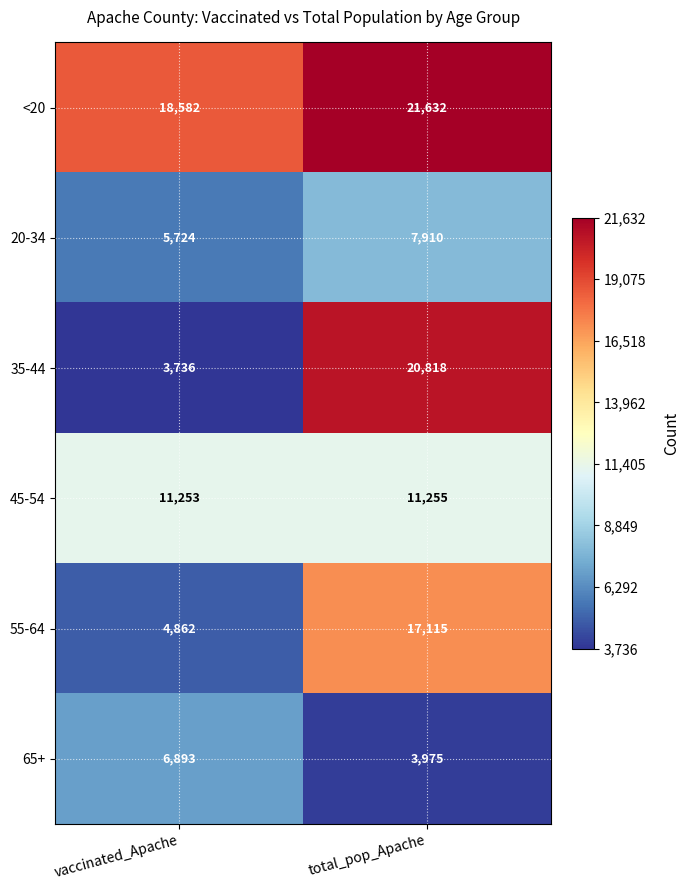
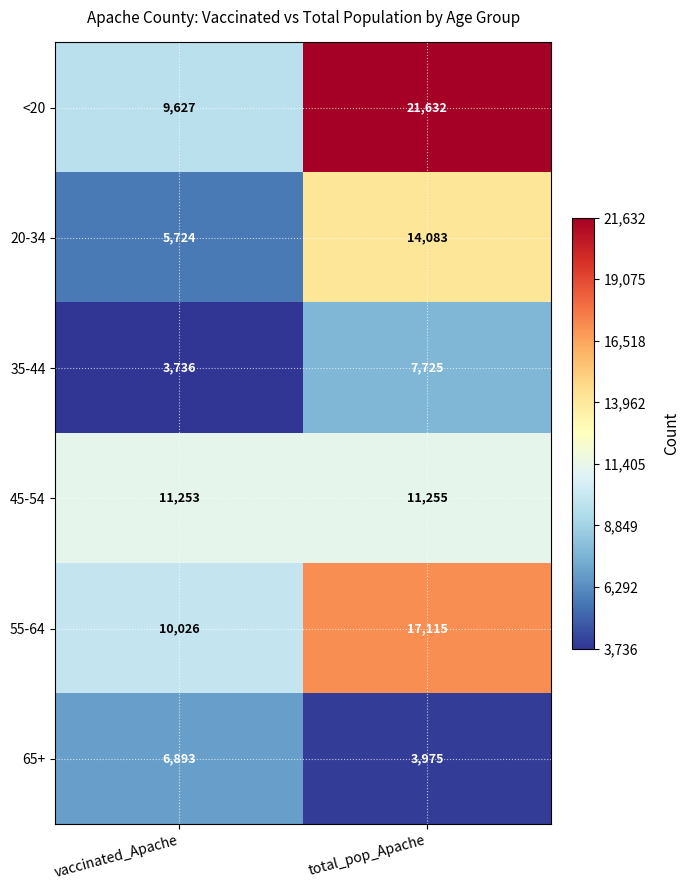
<20, vaccinated_Apache: 18,582 -> 9,627
20-34, total_pop_Apache: 7,910 -> 14,083
35-44, total_pop_Apache: 20,818 -> 7,725
55-64, vaccinated_Apache: 4,862 -> 10,026
